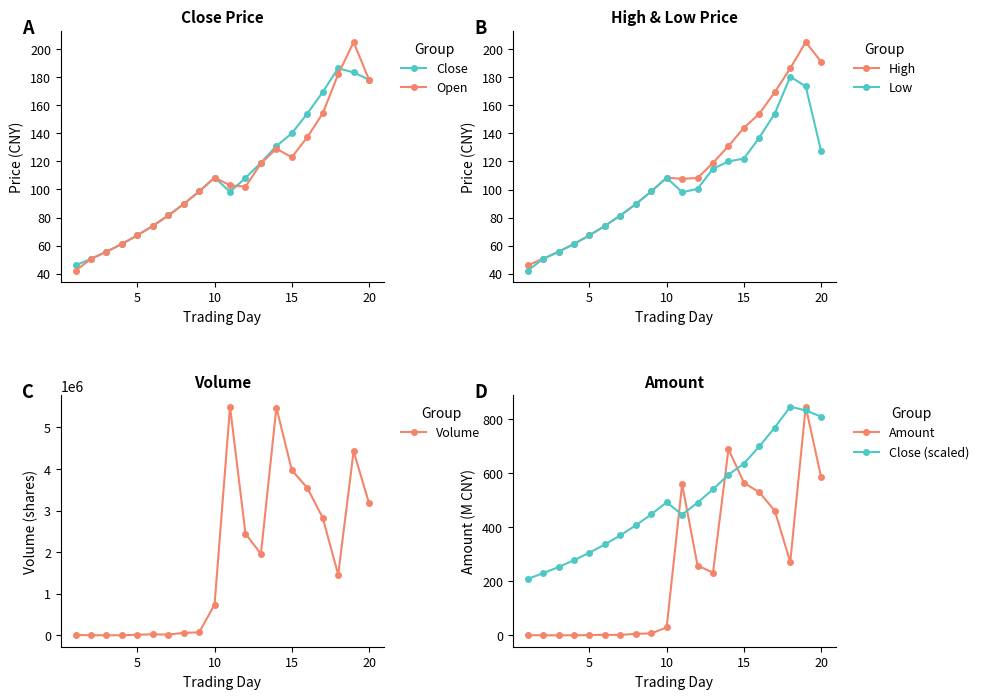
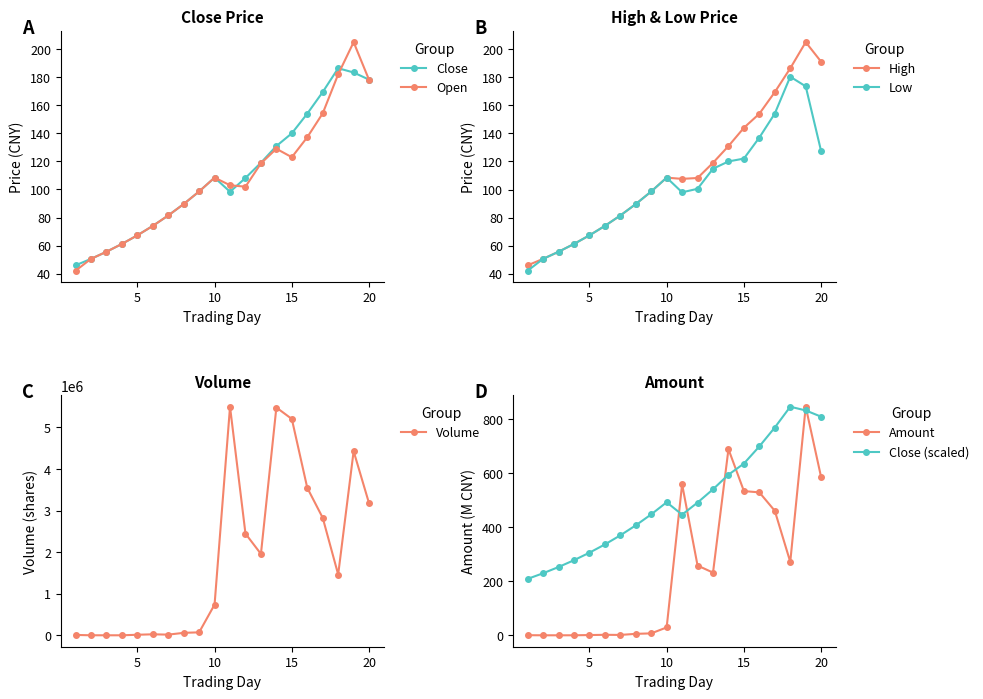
Volume, 15: 4000000 -> 5200000
Amount, Amount, 15: 560 -> 530
